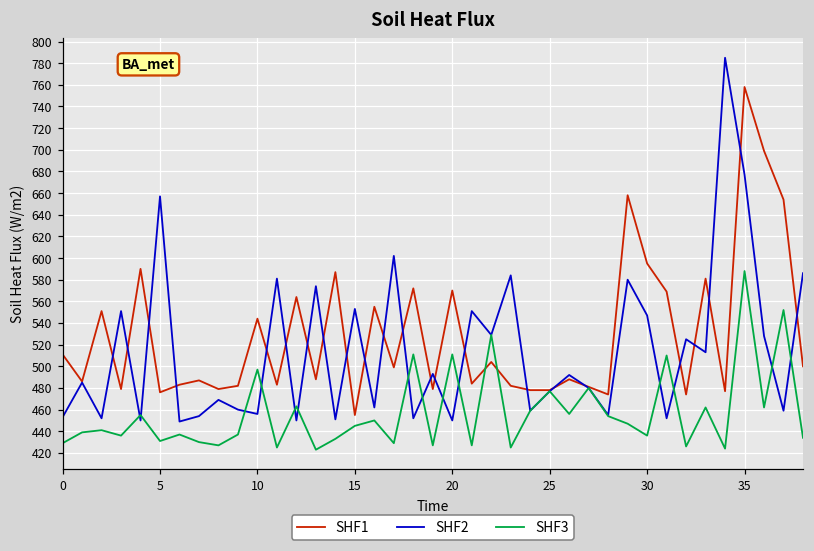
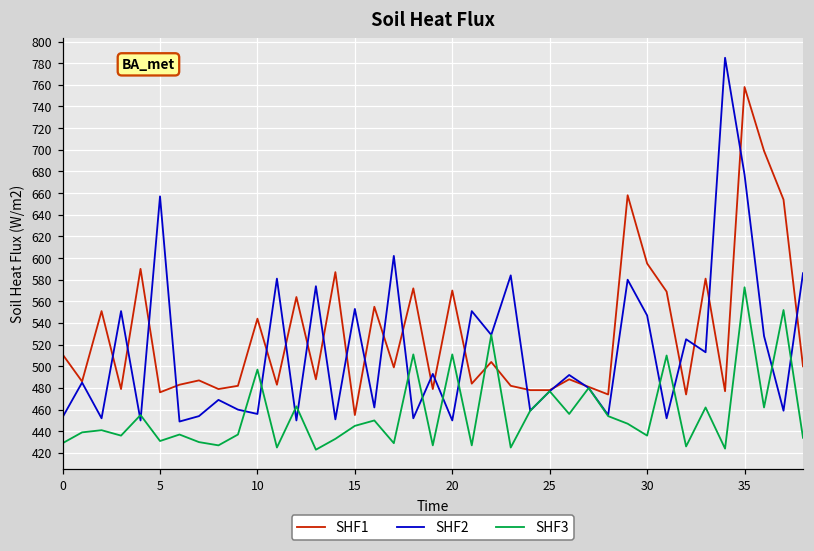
SHF3, 35: 590 -> 570
